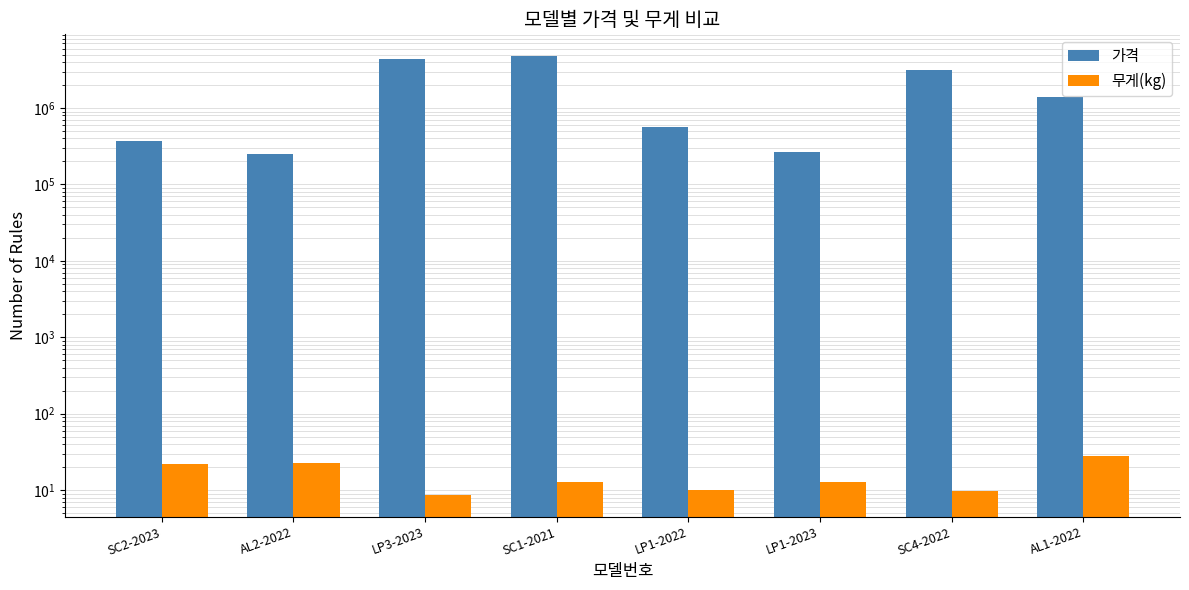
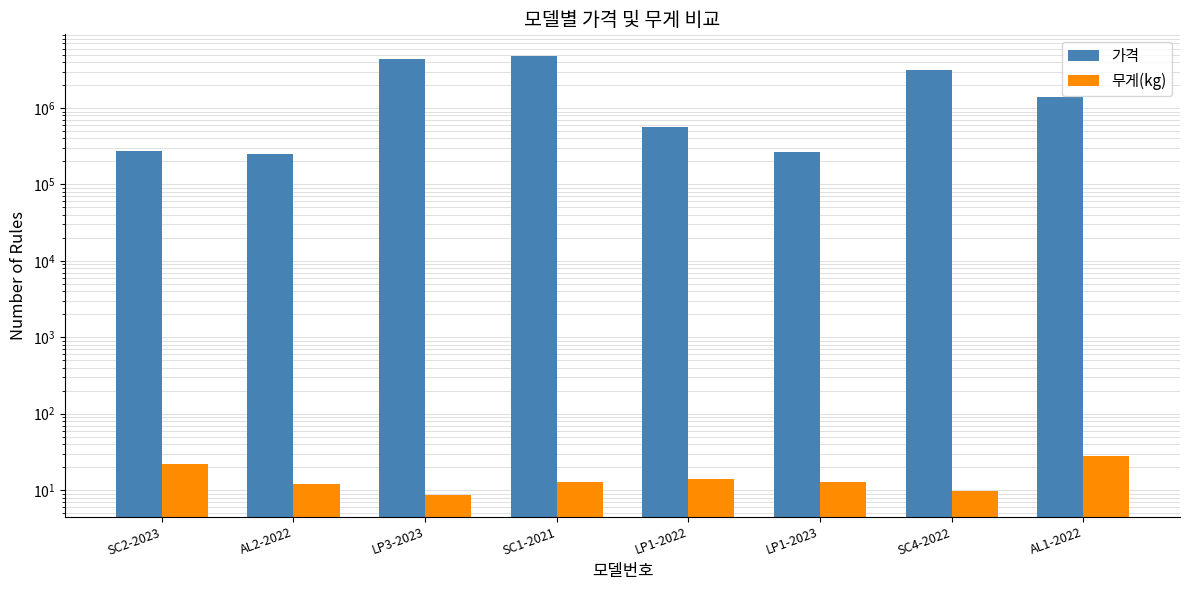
가격, SC2-2023: 400000 -> 280000
무게(kg), AL2-2022: 22 -> 12
무게(kg), LP1-2022: 10 -> 14
